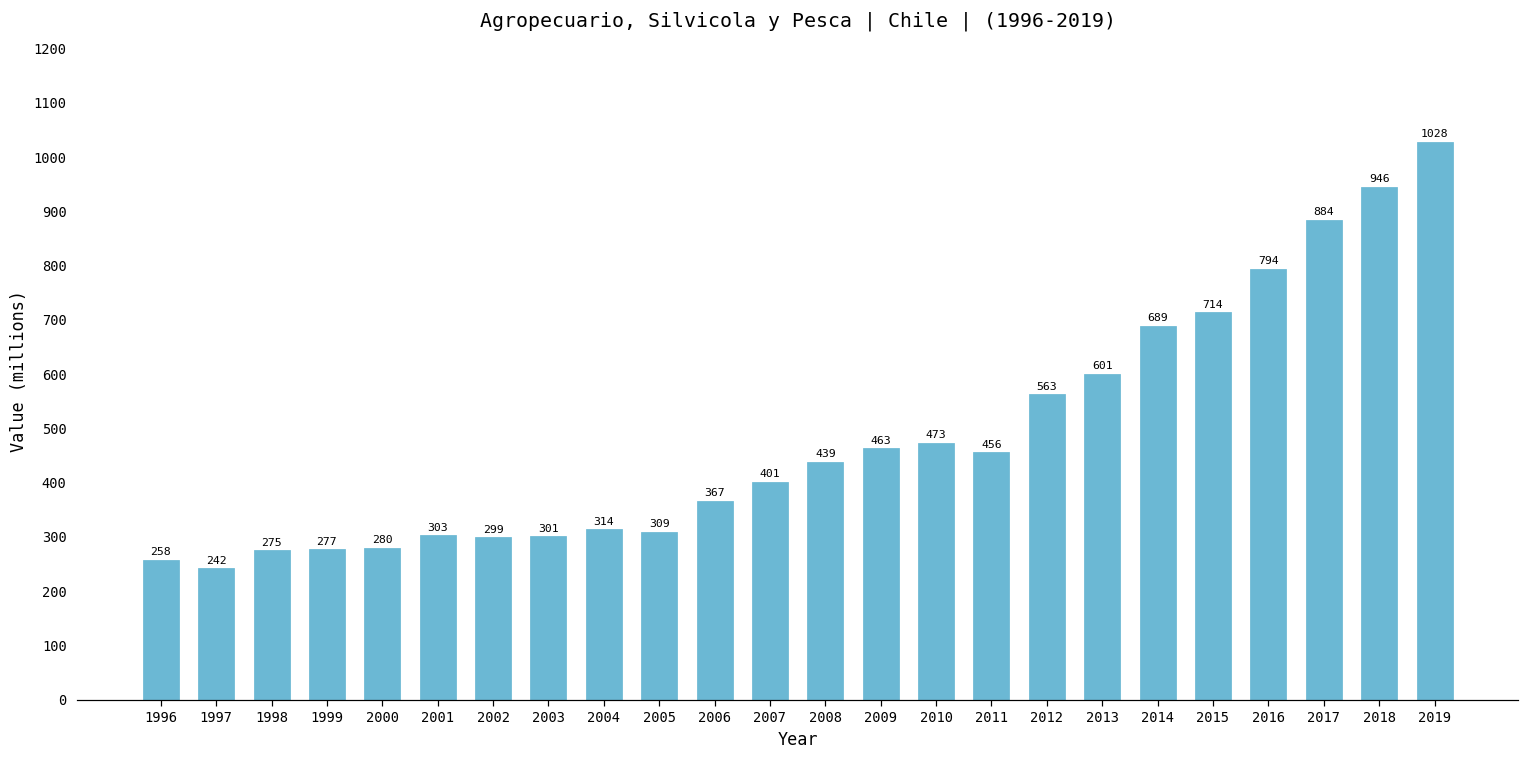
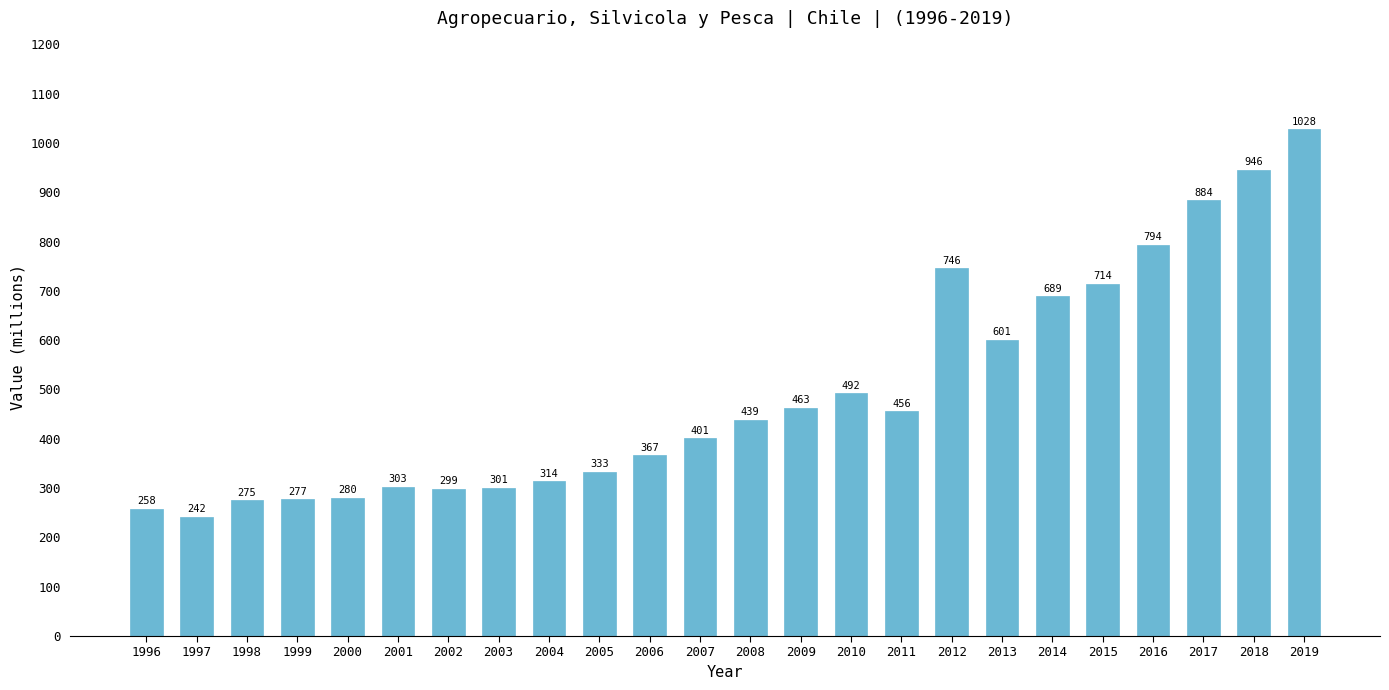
2005: 309 -> 333
2010: 473 -> 492
2012: 563 -> 746
